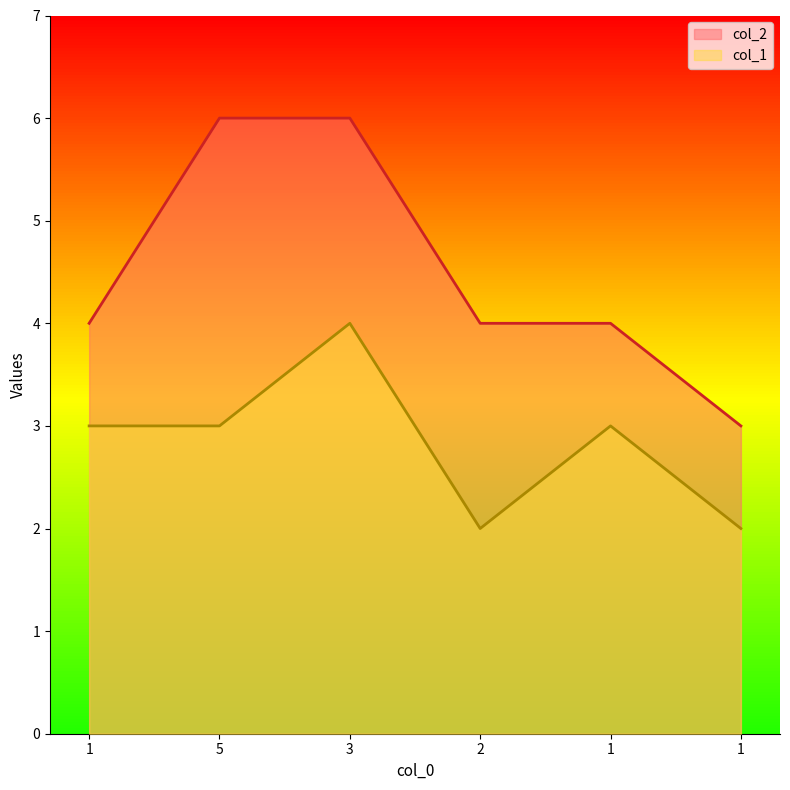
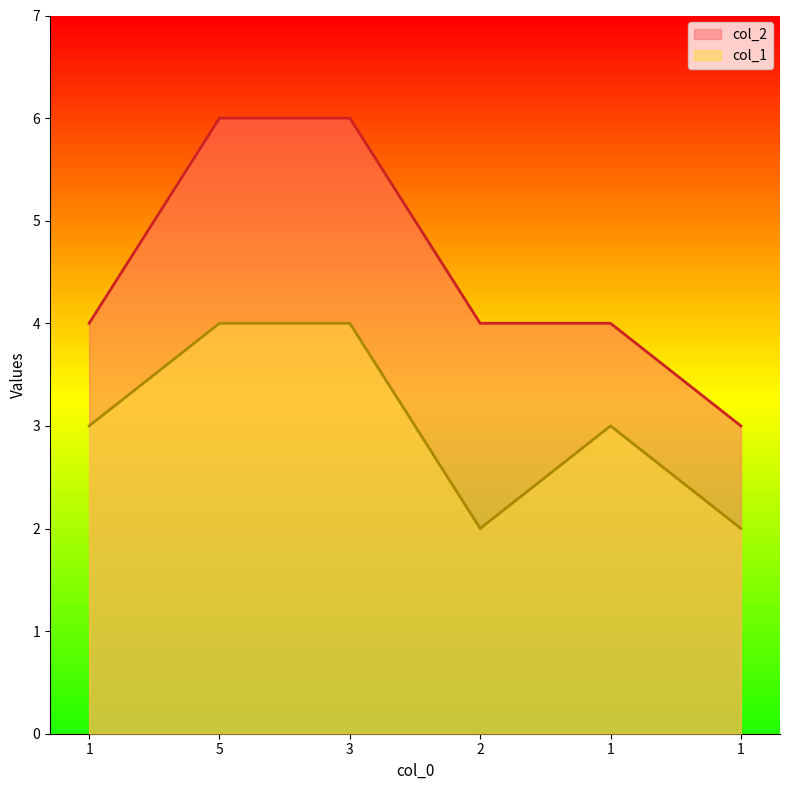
col_1, 5: 3 -> 4
